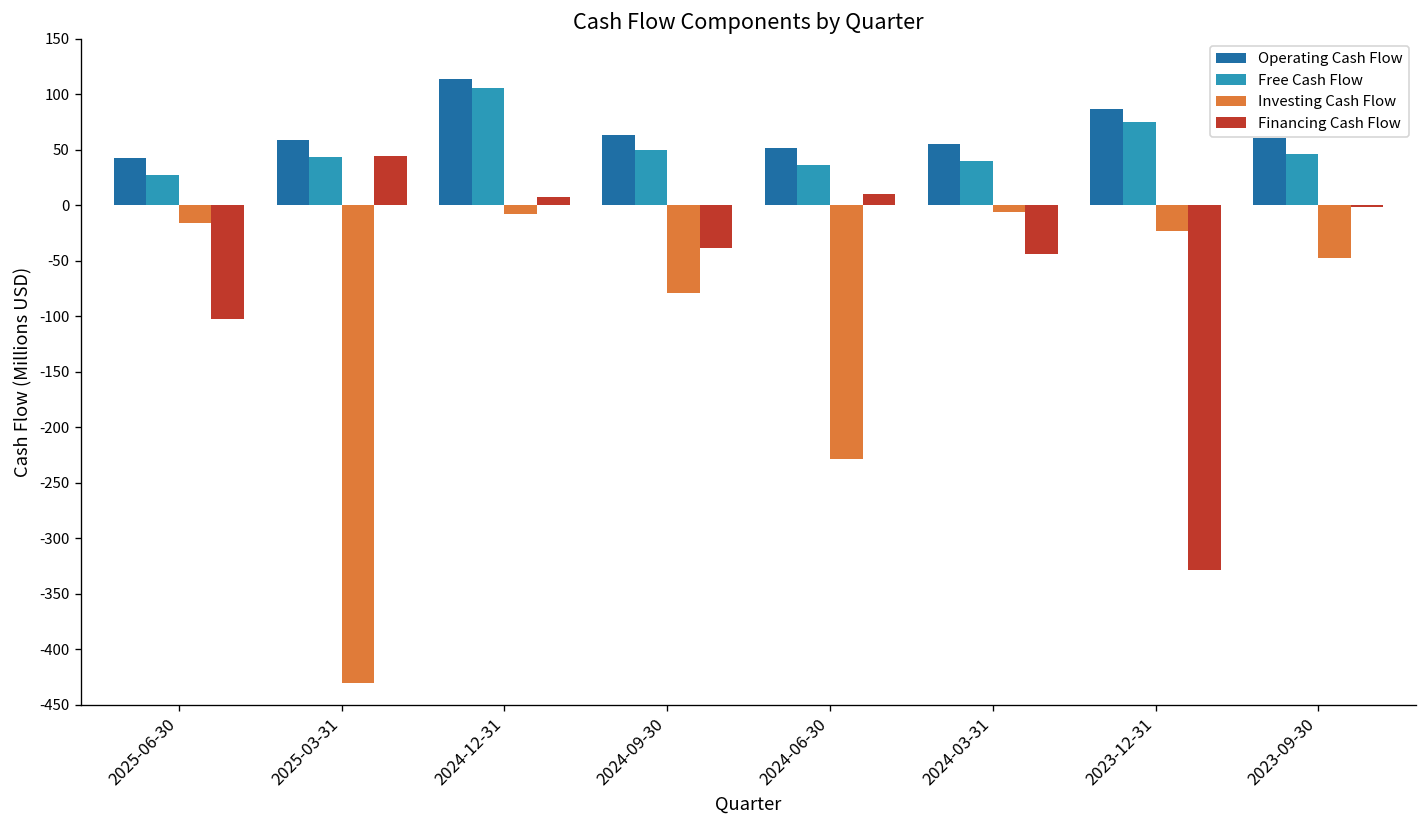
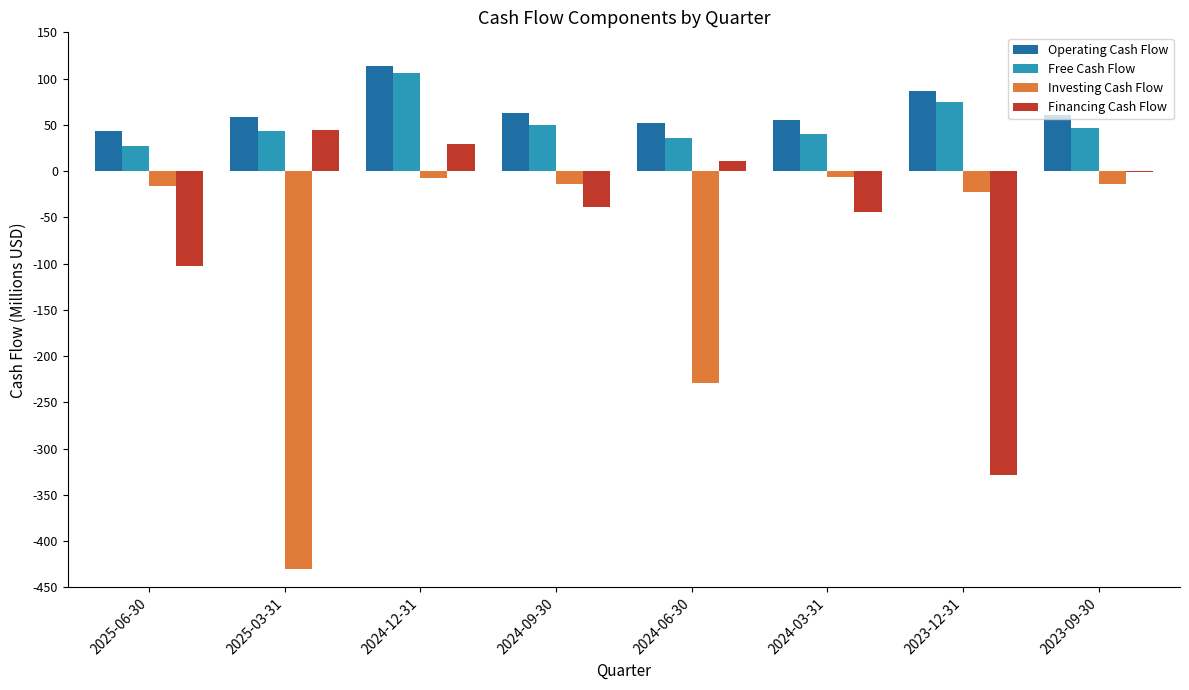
Financing Cash Flow, 2024-12-31: 10 -> 30
Investing Cash Flow, 2024-09-30: -80 -> -10
Investing Cash Flow, 2023-09-30: -50 -> -10
